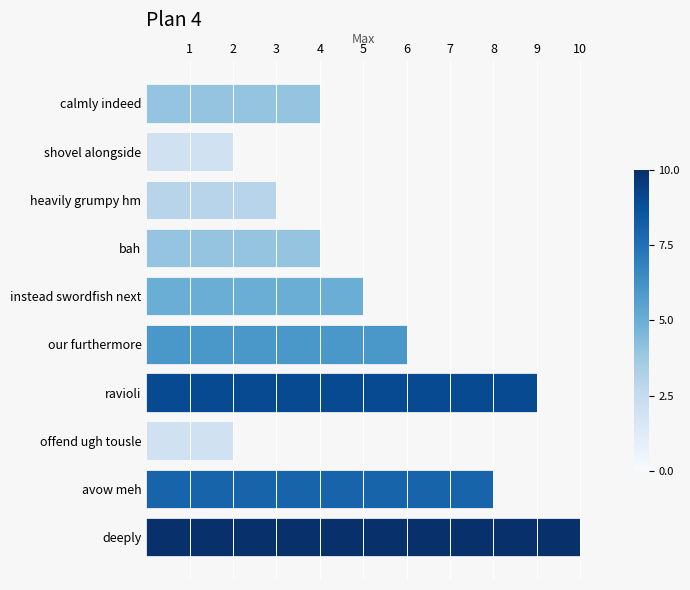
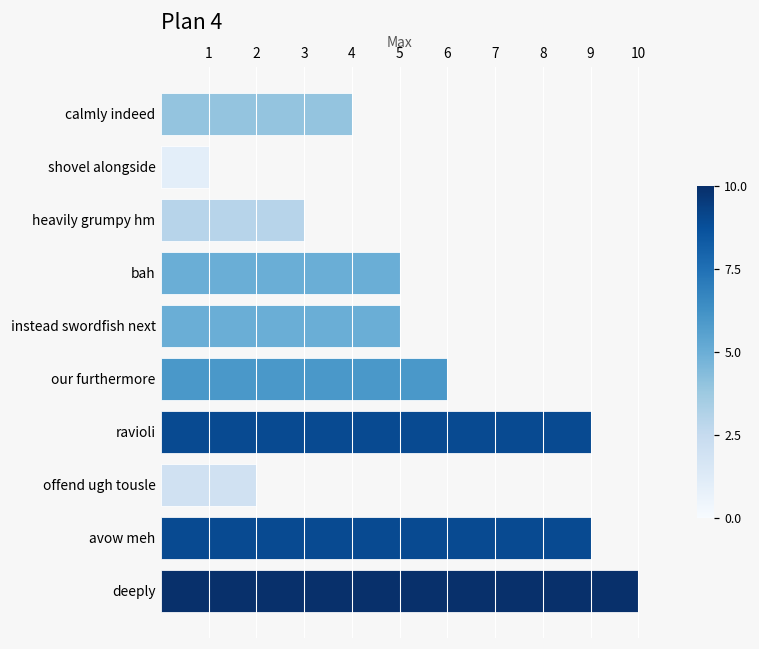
shovel alongside: 2 -> 1
bah: 4 -> 5
avow meh: 8 -> 9
